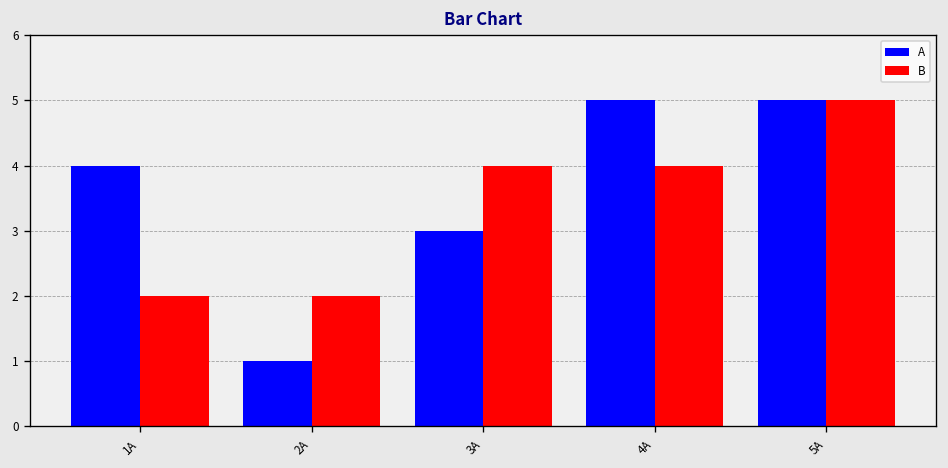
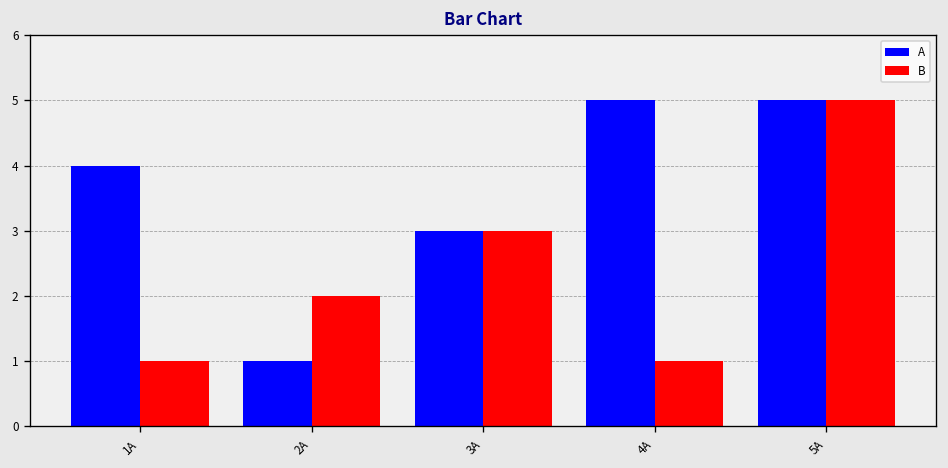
B, 1A: 2 -> 1
B, 3A: 4 -> 3
B, 4A: 4 -> 1
